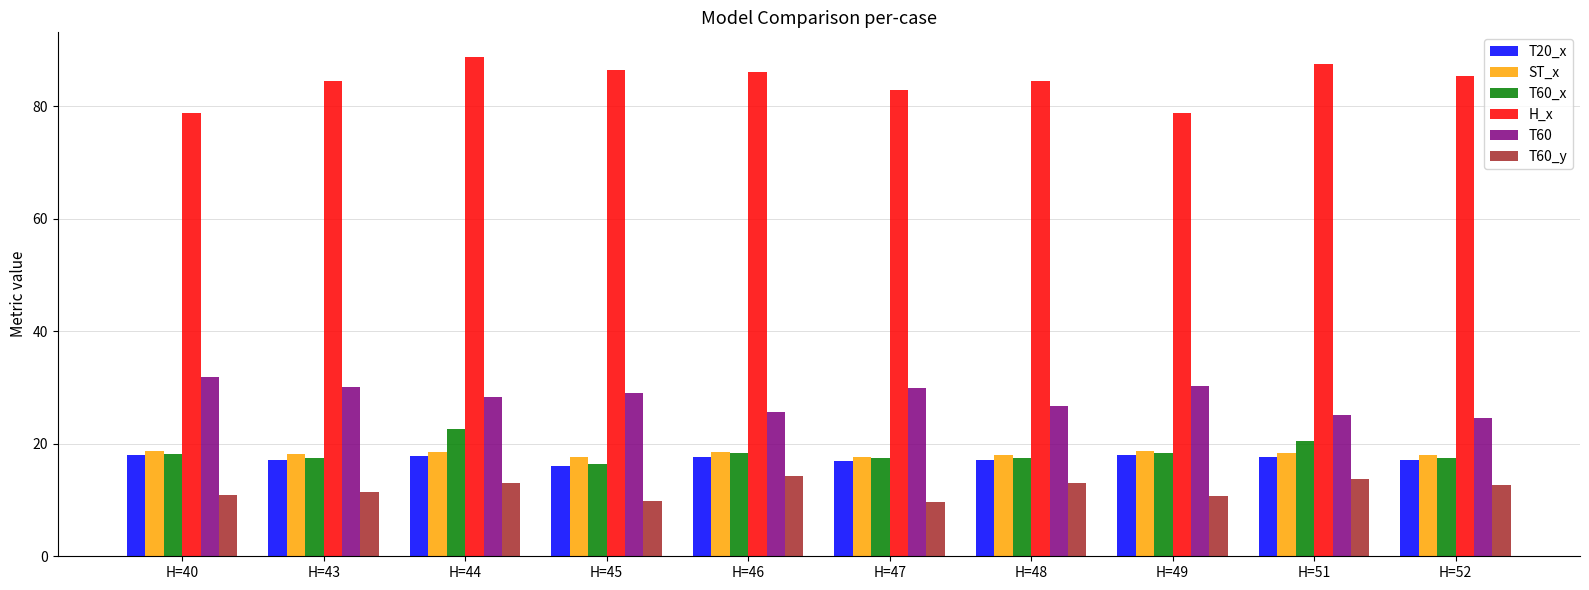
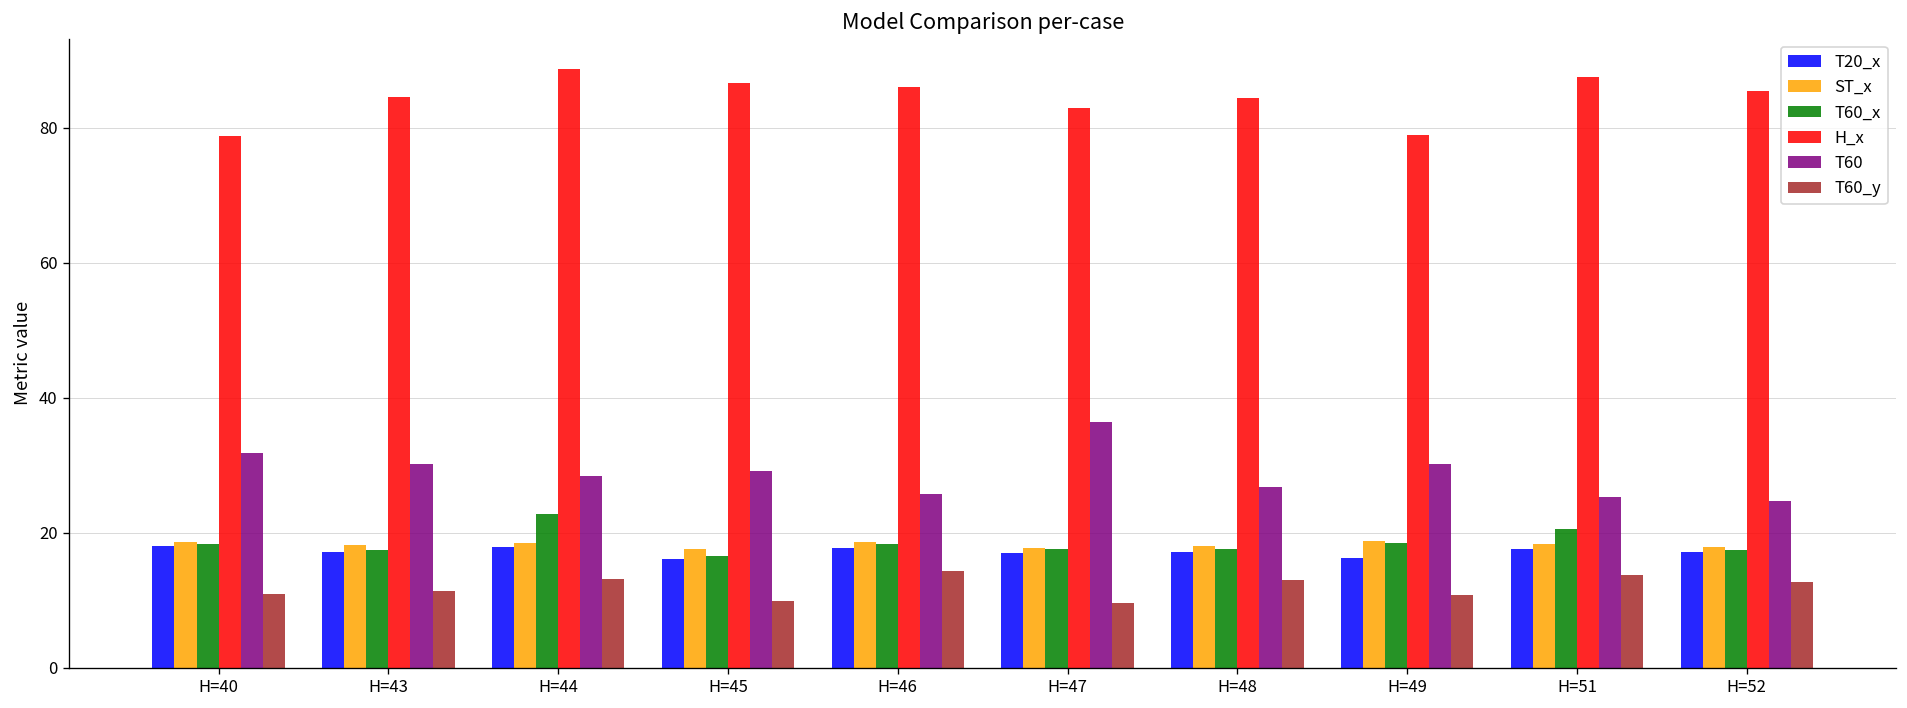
T60, H=47: 30 -> 36
T20_x, H=49: 18 -> 16
